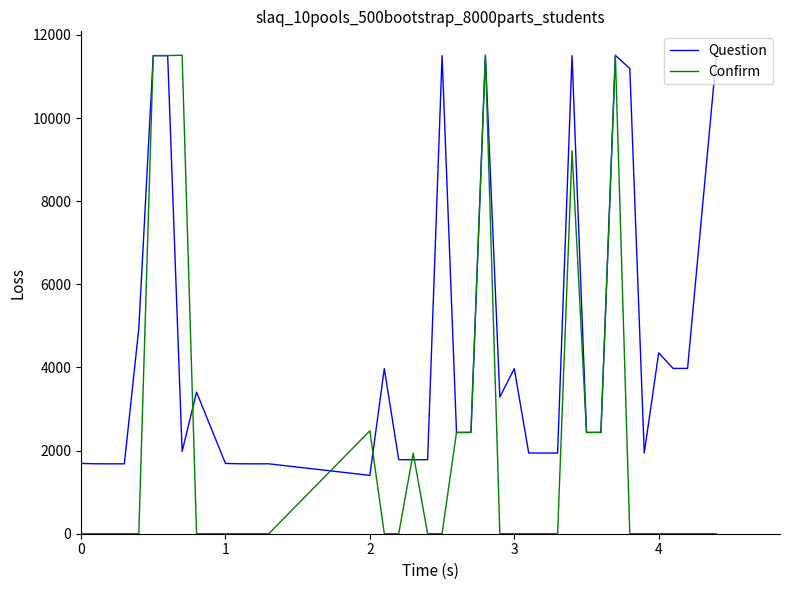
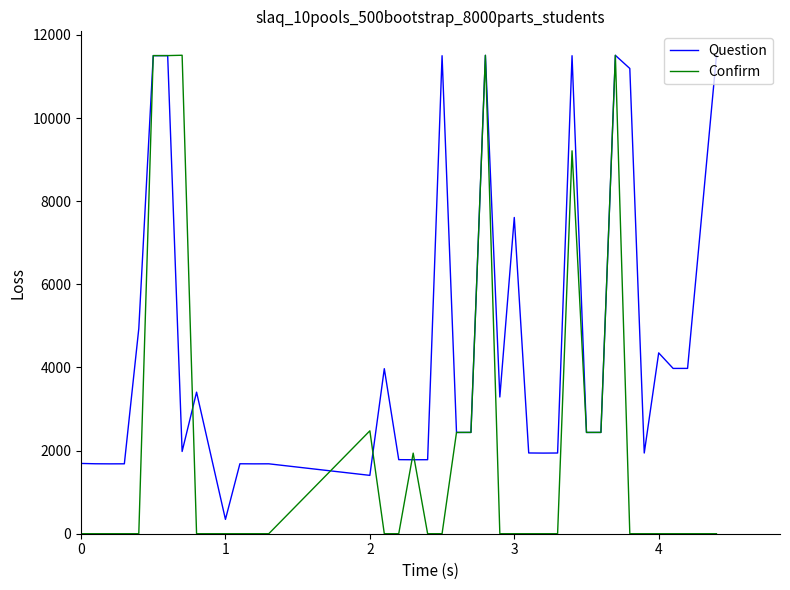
Question, 1: 1700 -> 300
Question, 3: 4000 -> 7600
